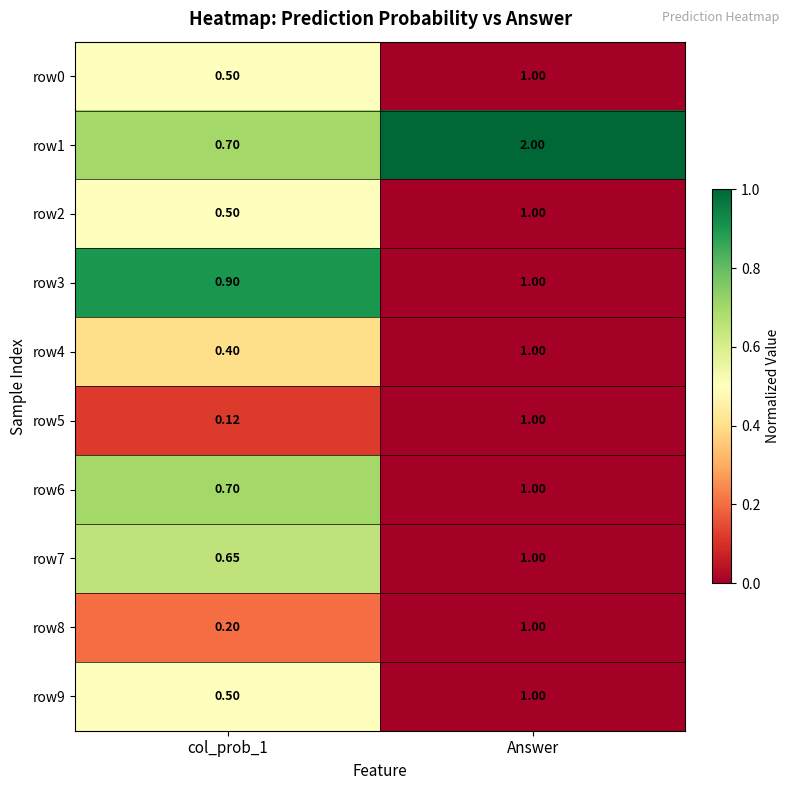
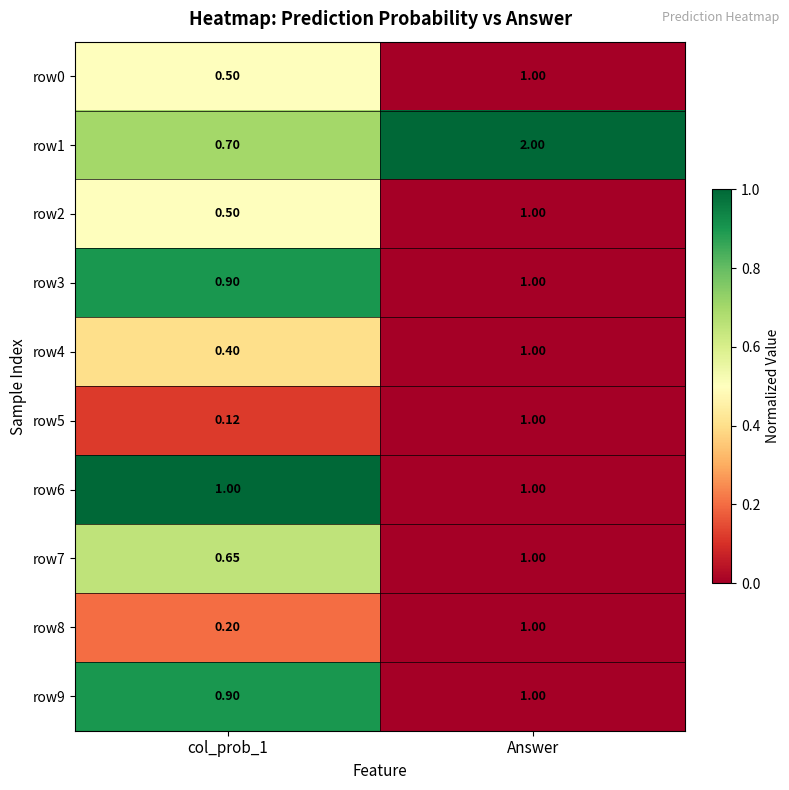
row6, col_prob_1: 0.70 -> 1.00
row9, col_prob_1: 0.50 -> 0.90
